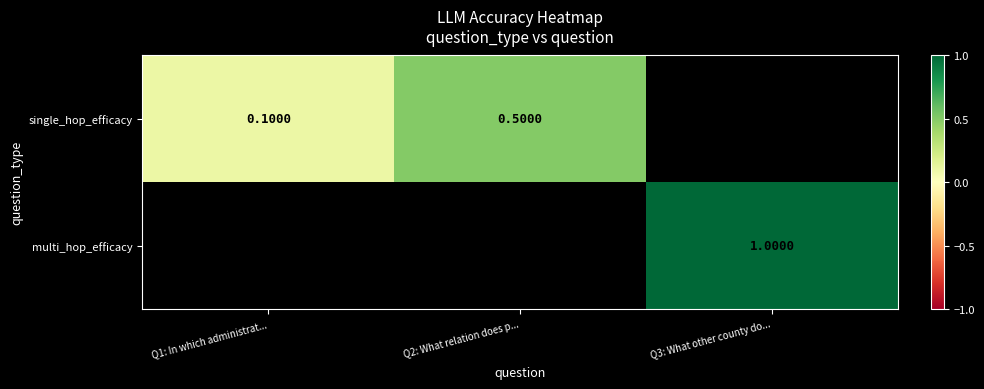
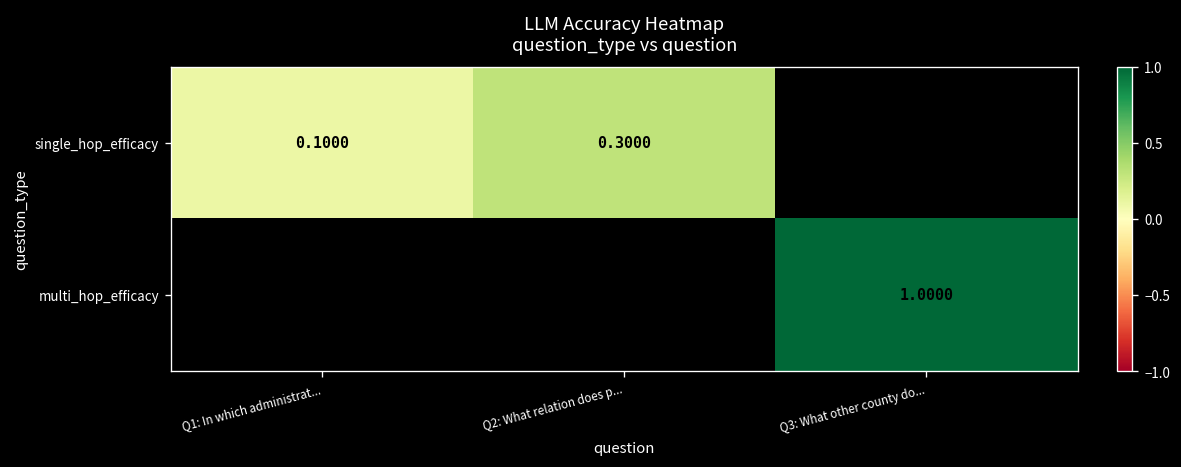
single_hop_efficacy, Q2: What relation does p...: 0.5000 -> 0.3000
